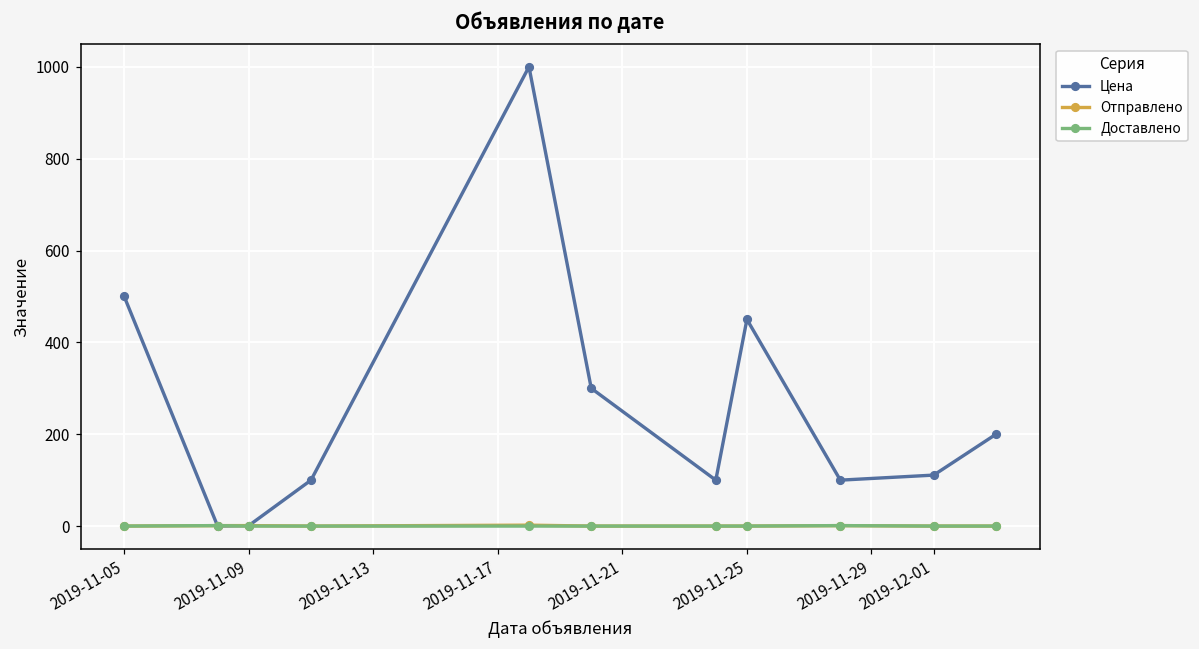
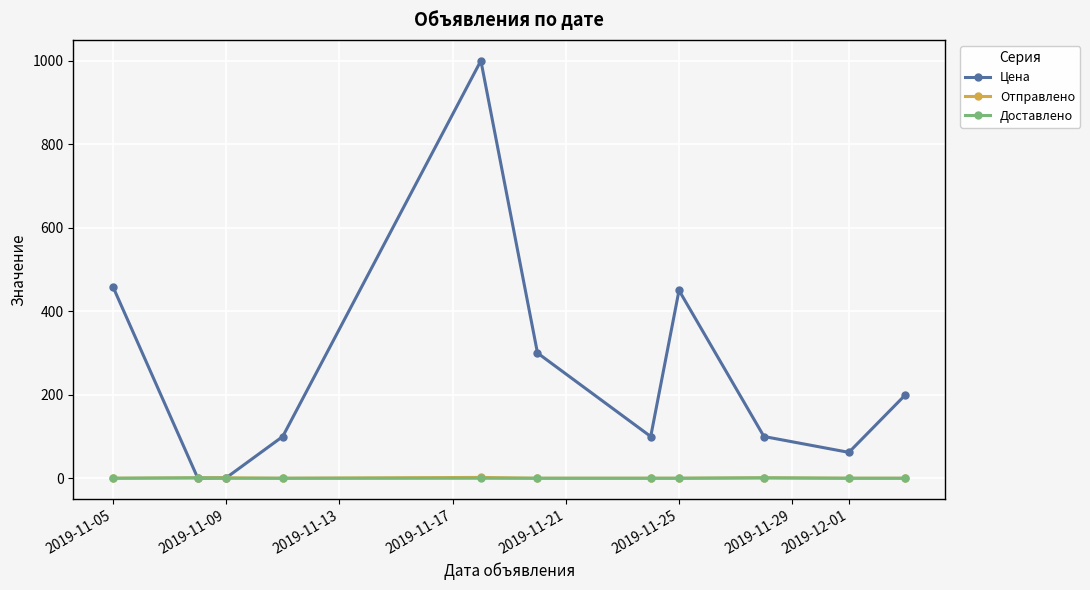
Цена, 2019-11-05: 500 -> 460
Цена, 2019-12-01: 110 -> 60
